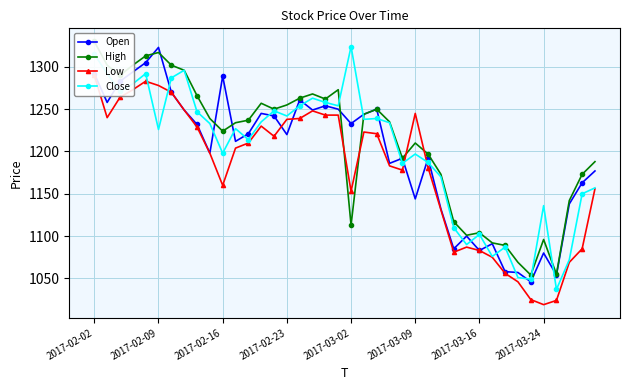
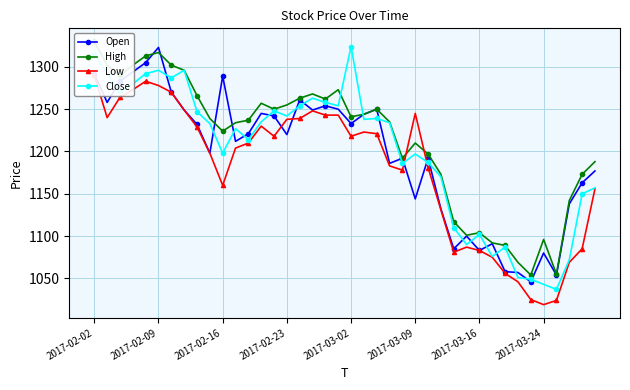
Close, 2017-02-09: 1230 -> 1300
High, 2017-03-02: 1110 -> 1240
Low, 2017-03-02: 1150 -> 1220
Close, 2017-03-24: 1140 -> 1040
